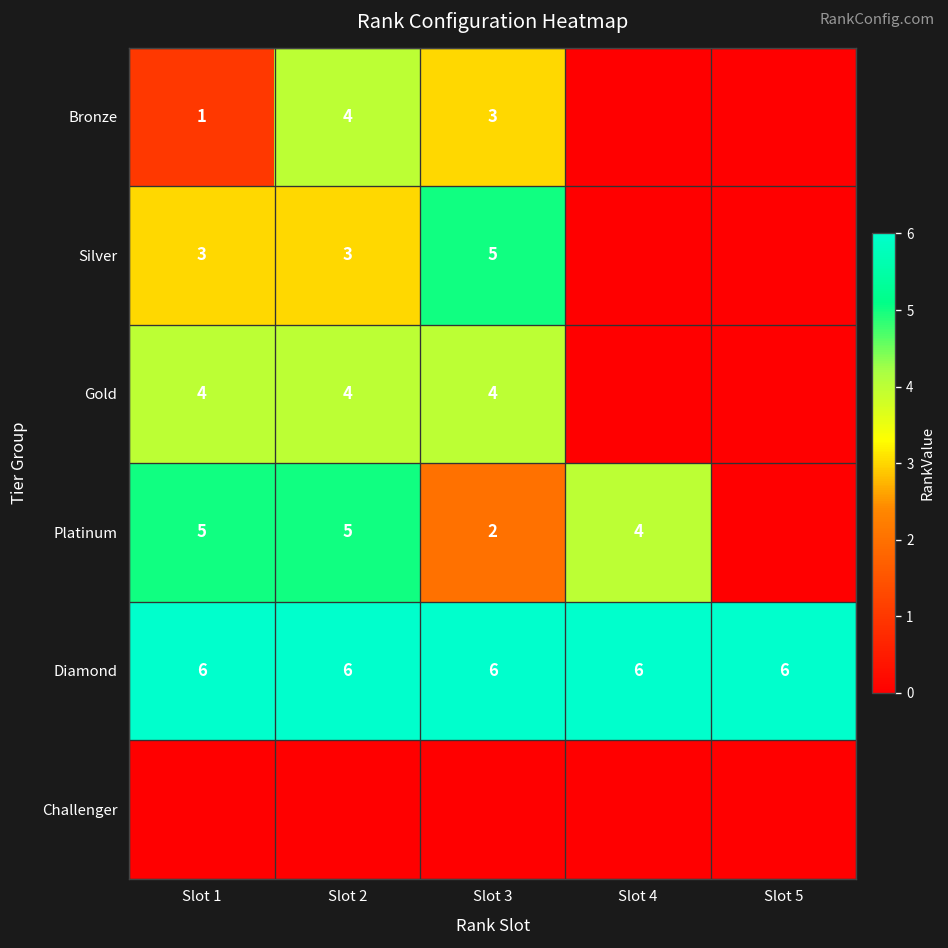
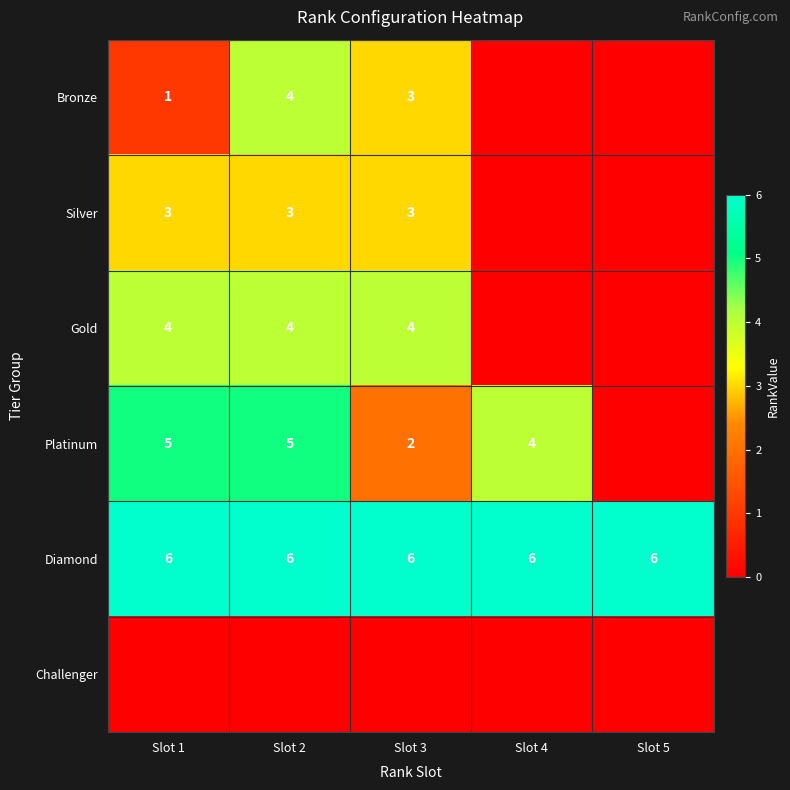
Silver, Slot 3: 5 -> 3
